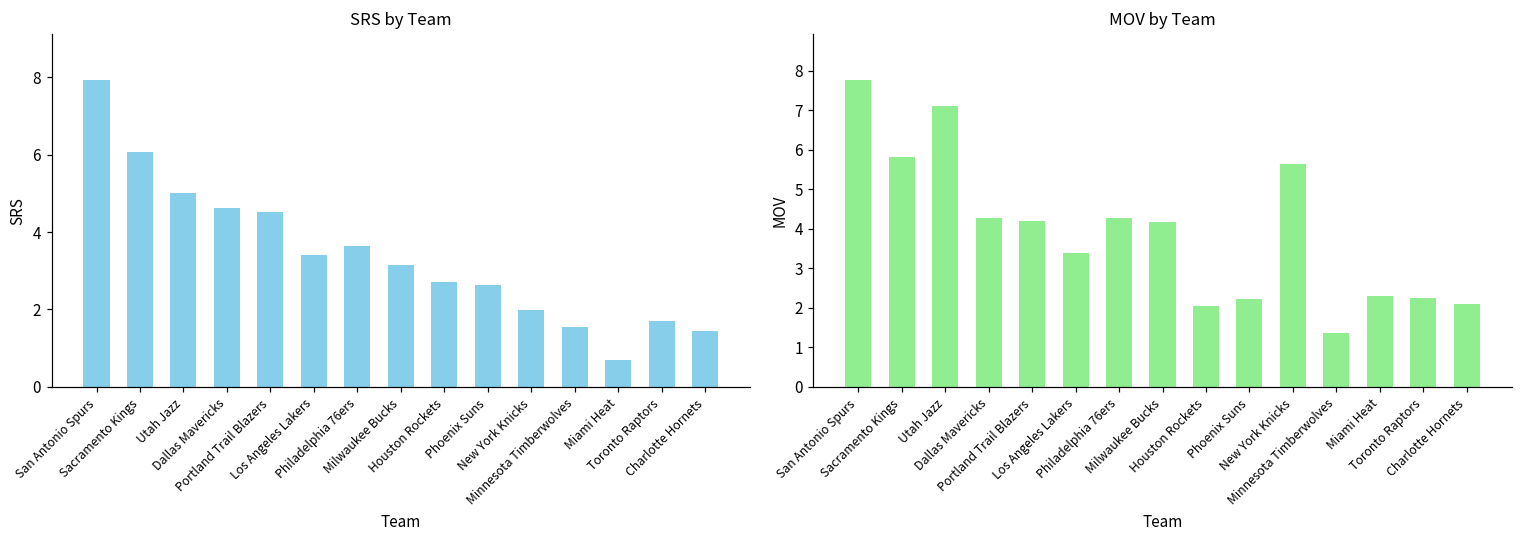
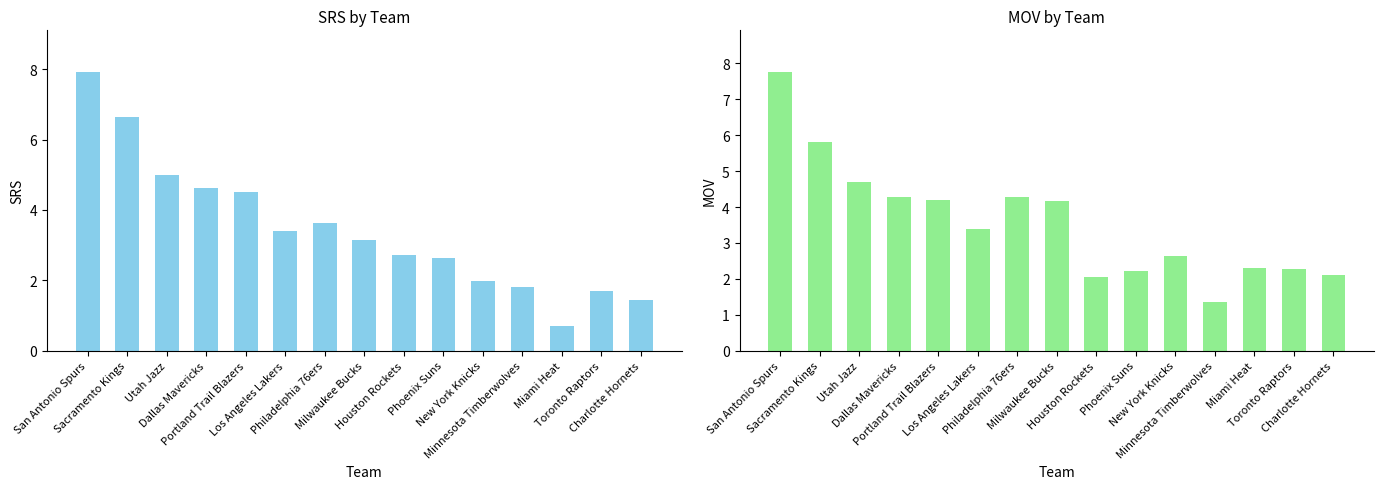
SRS by Team, Sacramento Kings: 6.1 -> 6.6
SRS by Team, Minnesota Timberwolves: 1.6 -> 1.8
MOV by Team, Utah Jazz: 7.1 -> 4.7
MOV by Team, New York Knicks: 5.6 -> 2.6
